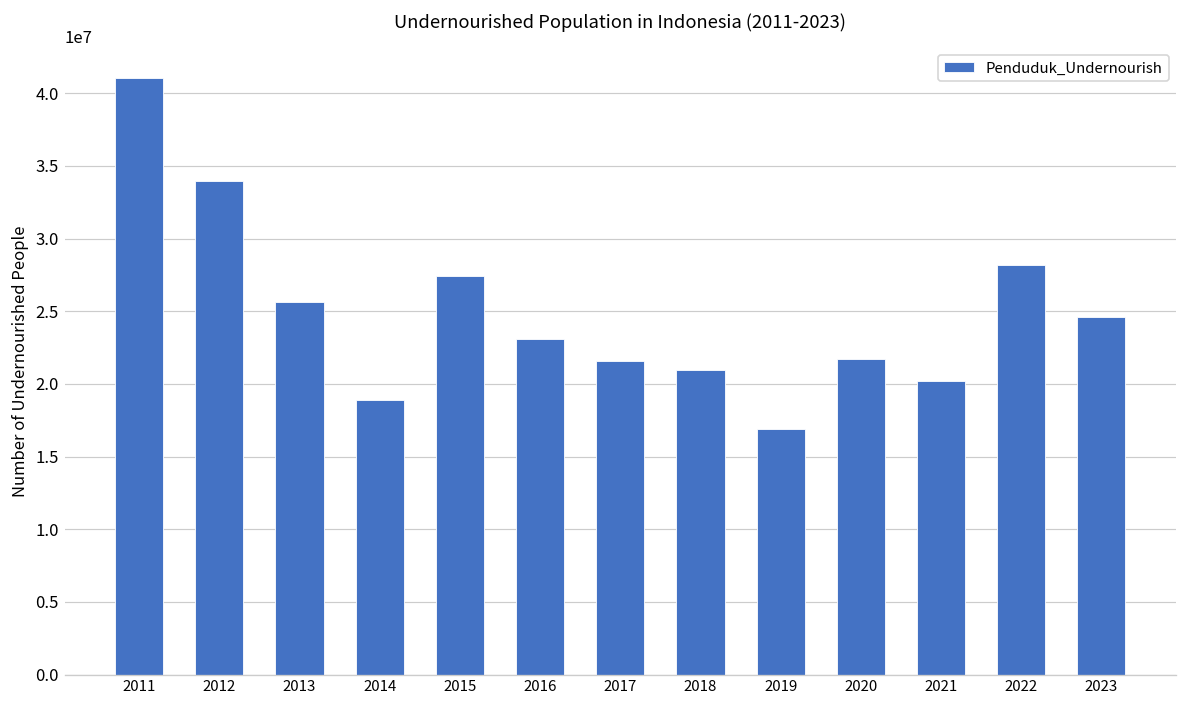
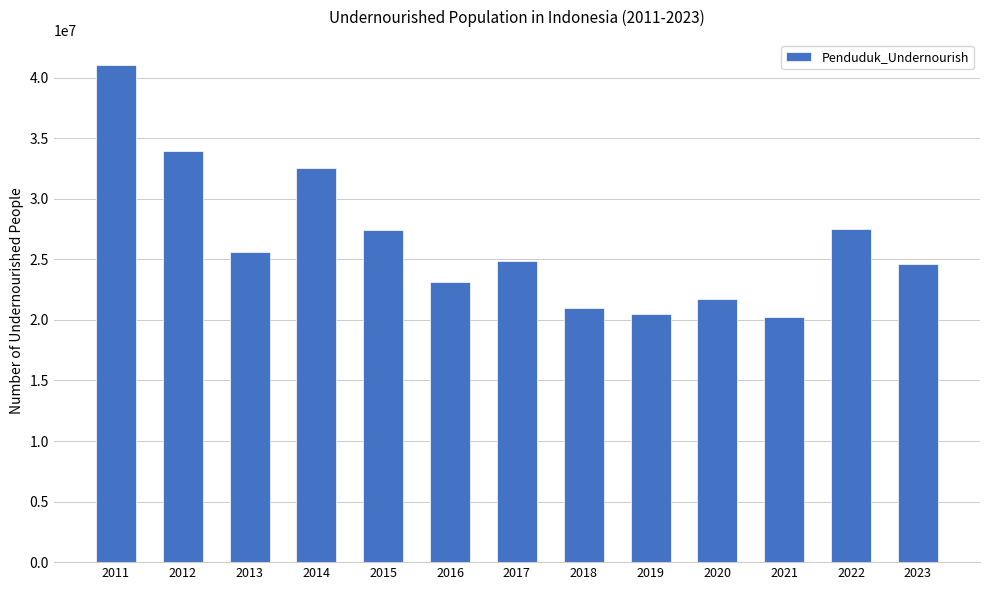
2014: 18900000 -> 32500000
2017: 21600000 -> 24900000
2019: 16900000 -> 20500000
2022: 28200000 -> 27500000
